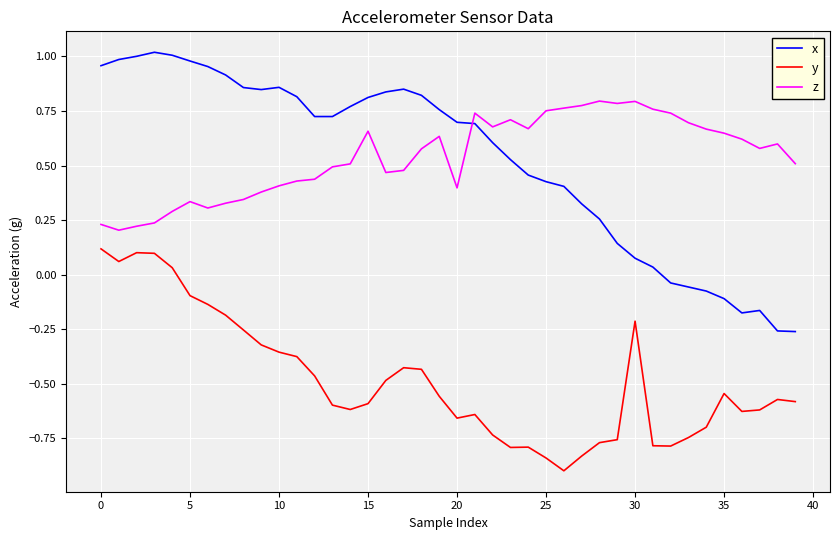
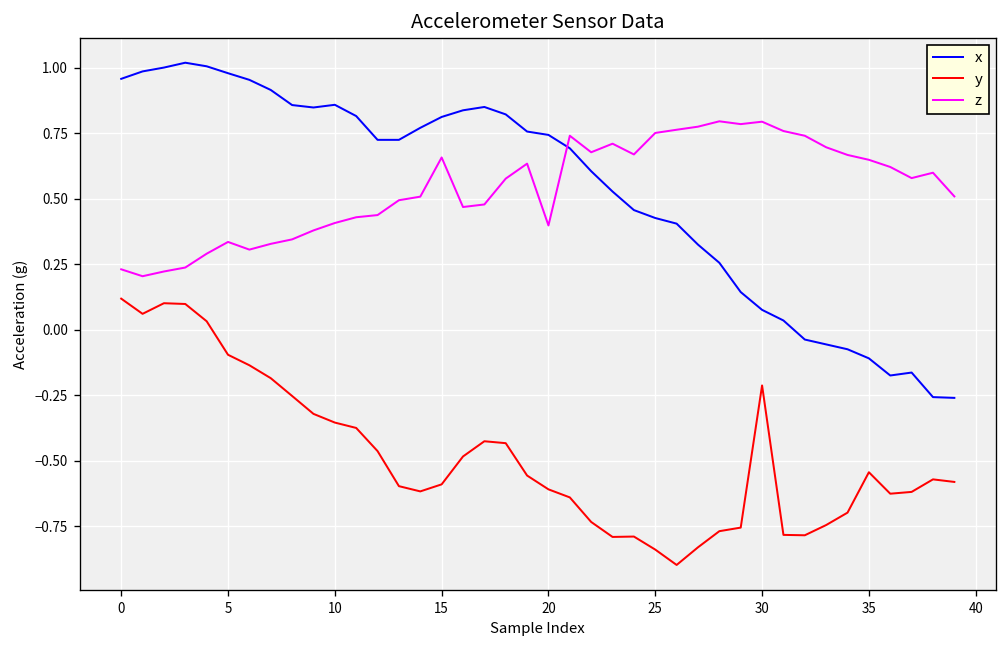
x, 20: 0.70 -> 0.74
y, 20: -0.66 -> -0.61
